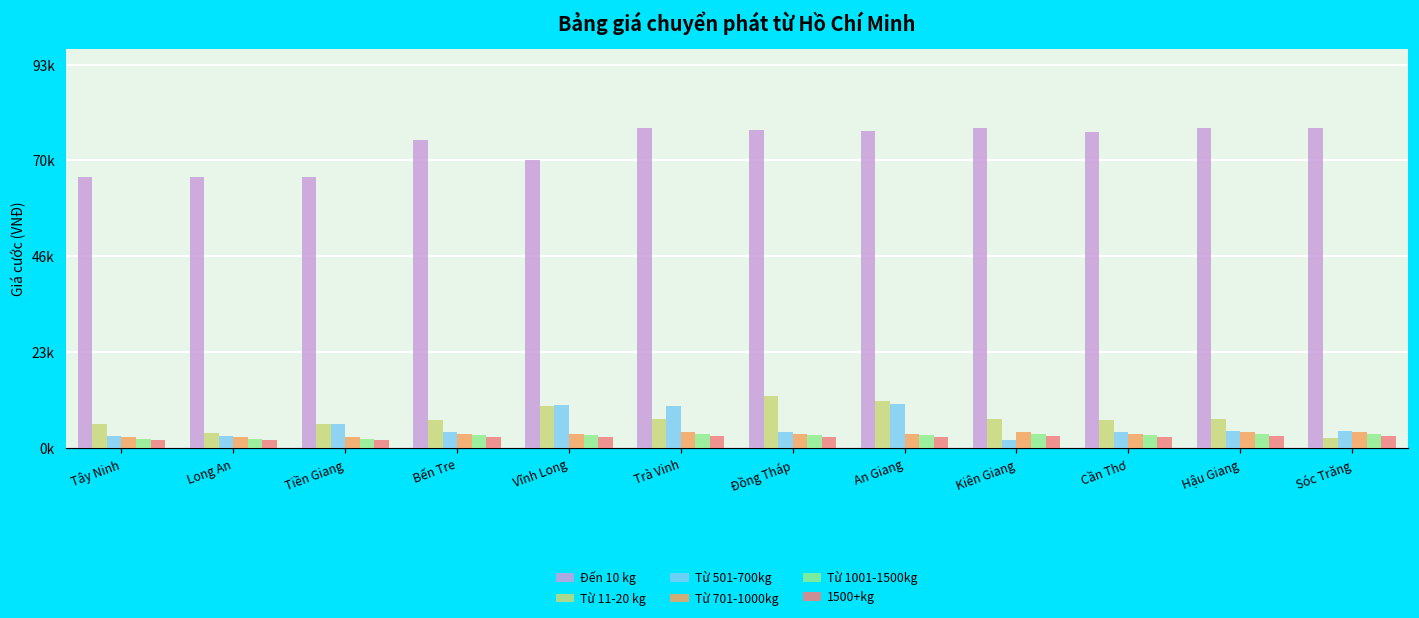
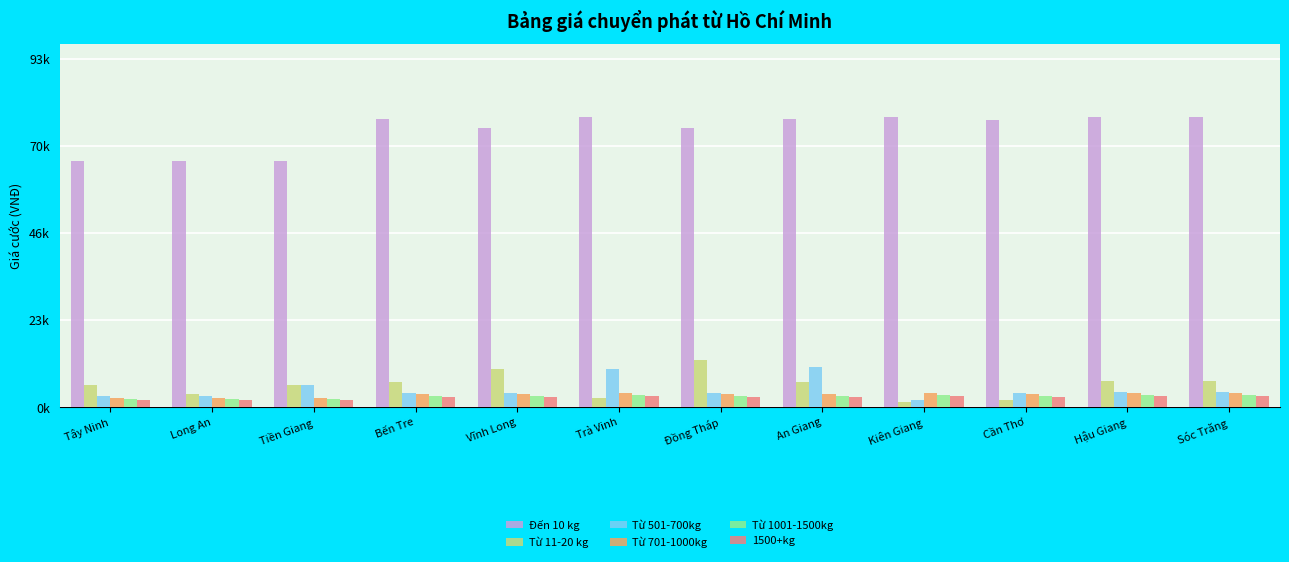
Đến 10 kg, Bến Tre: 75000 -> 78000
Đến 10 kg, Vĩnh Long: 70000 -> 75000
Từ 501-700kg, Vĩnh Long: 11000 -> 4000
Từ 11-20 kg, Trà Vinh: 7000 -> 2000
Đến 10 kg, Đồng Tháp: 78000 -> 75000
Từ 11-20 kg, An Giang: 11000 -> 7000
Từ 11-20 kg, Kiên Giang: 7000 -> 1000
Từ 11-20 kg, Cần Thơ: 7000 -> 2000
Từ 11-20 kg, Sóc Trăng: 2000 -> 7000
